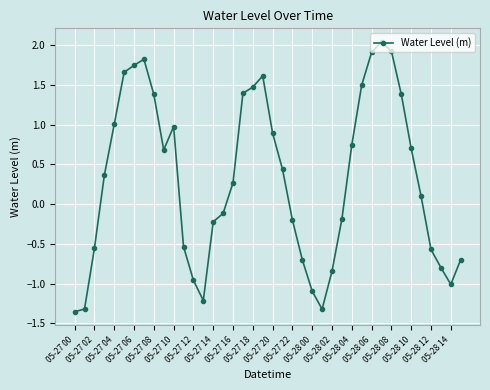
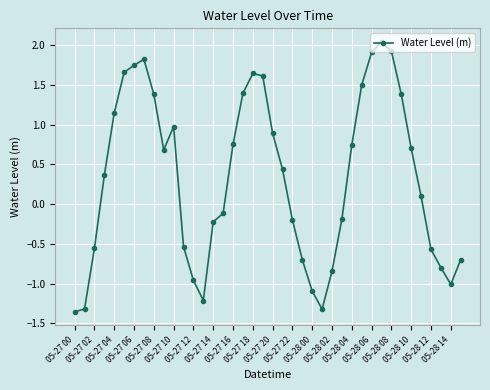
05-27 04: 1.0 -> 1.1
05-27 16: 0.3 -> 0.7
05-27 18: 1.5 -> 1.6
